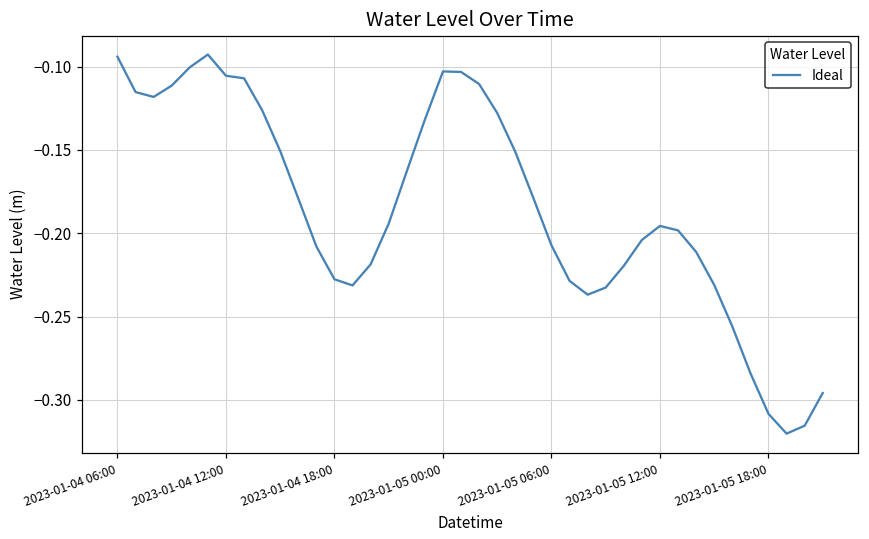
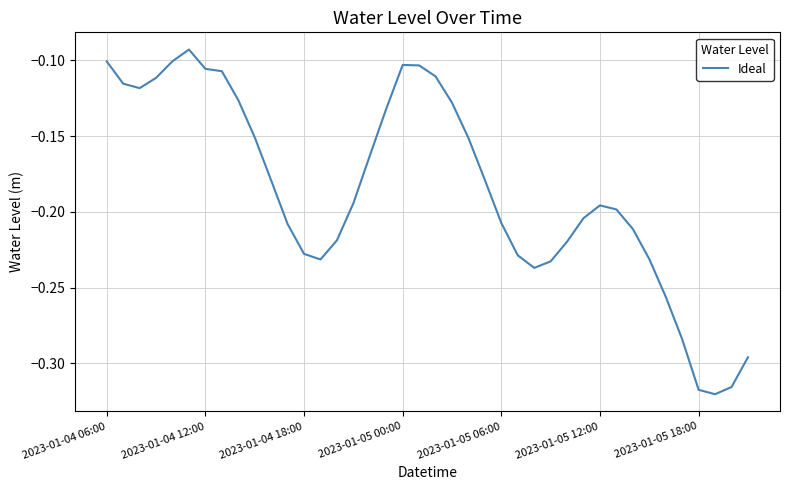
2023-01-04 06:00: -0.094 -> -0.101
2023-01-05 18:00: -0.308 -> -0.317
